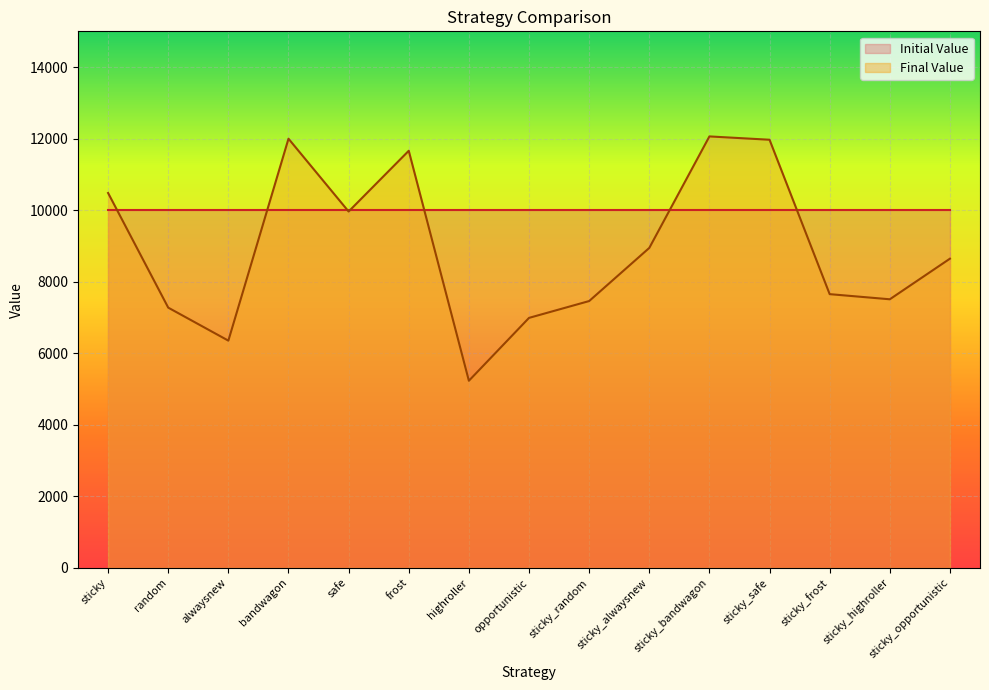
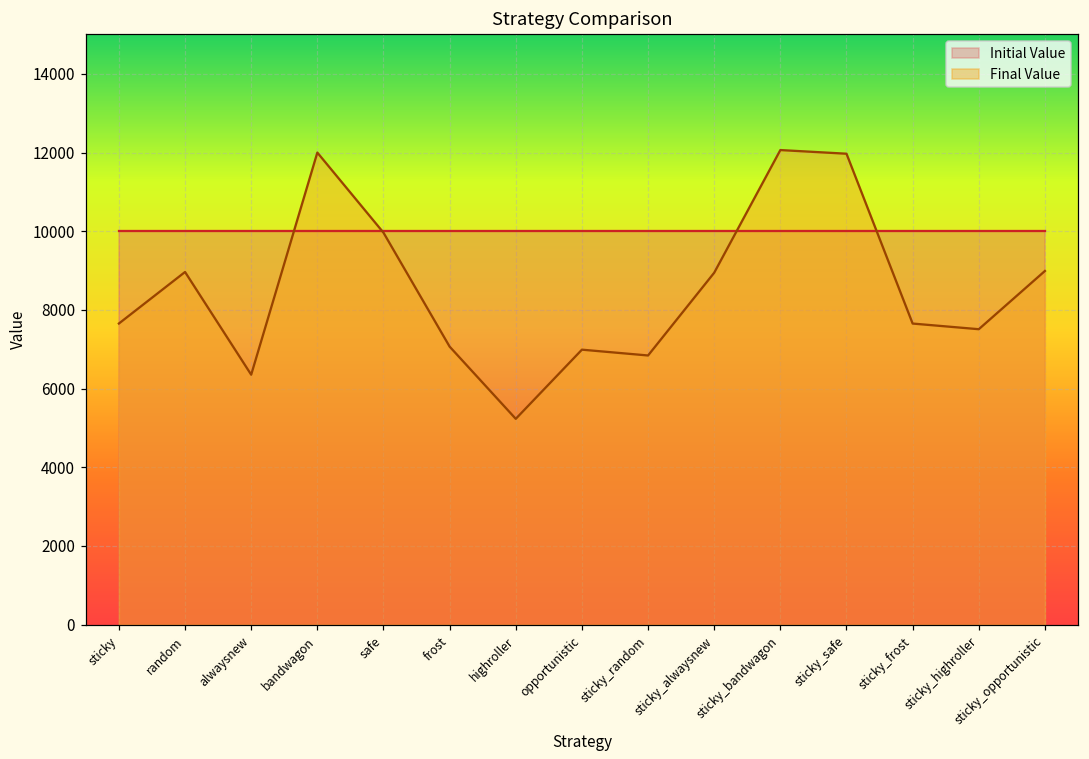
Final Value, sticky: 10500 -> 7700
Final Value, random: 7300 -> 9000
Final Value, frost: 11700 -> 7100
Final Value, sticky_random: 7500 -> 6800
Final Value, sticky_opportunistic: 8600 -> 9000
